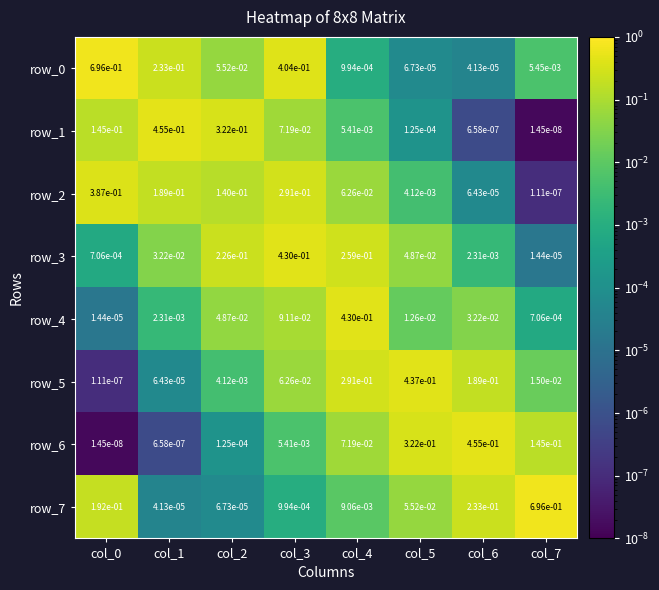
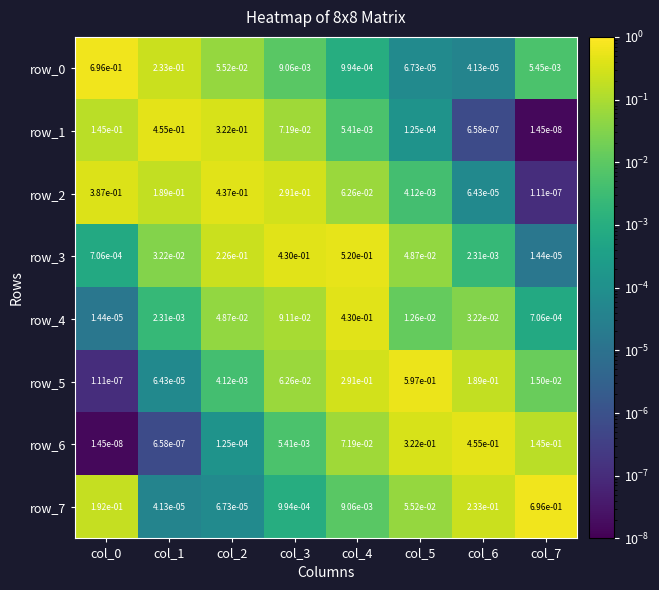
row_0, col_3: 4.04e-01 -> 9.06e-03
row_2, col_2: 1.40e-01 -> 4.37e-01
row_3, col_4: 2.59e-01 -> 5.20e-01
row_5, col_5: 4.37e-01 -> 5.97e-01
